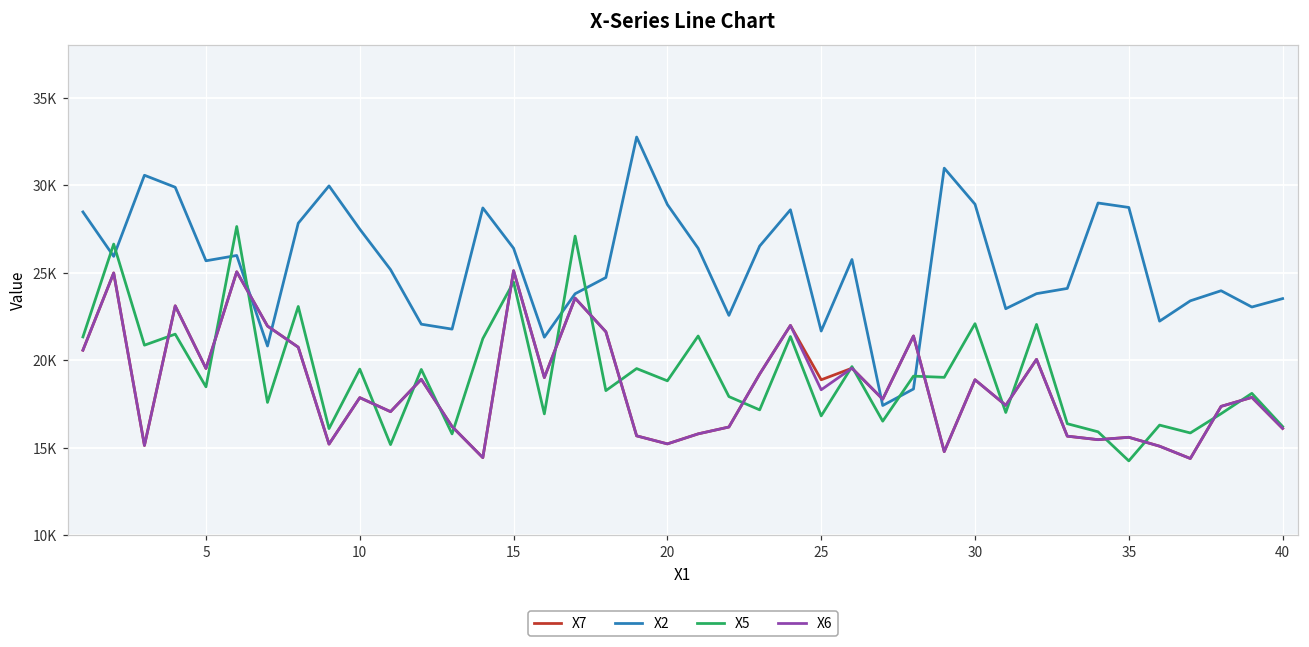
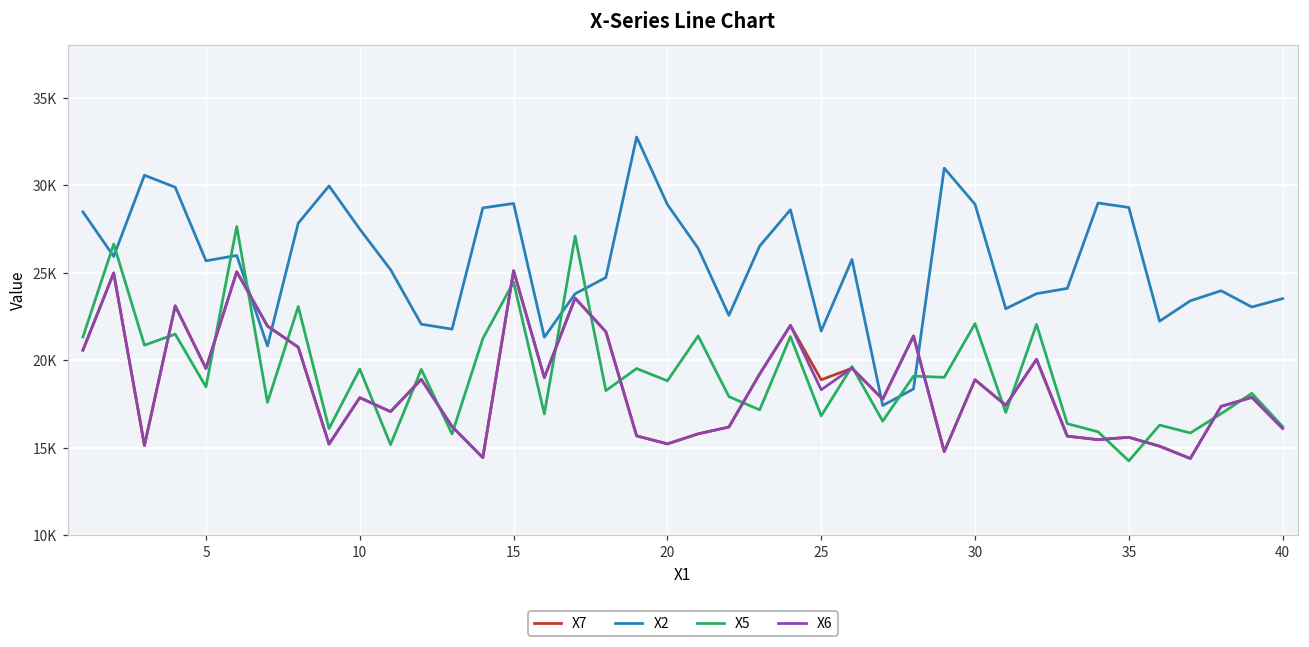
X2, 15: 26400 -> 29000
